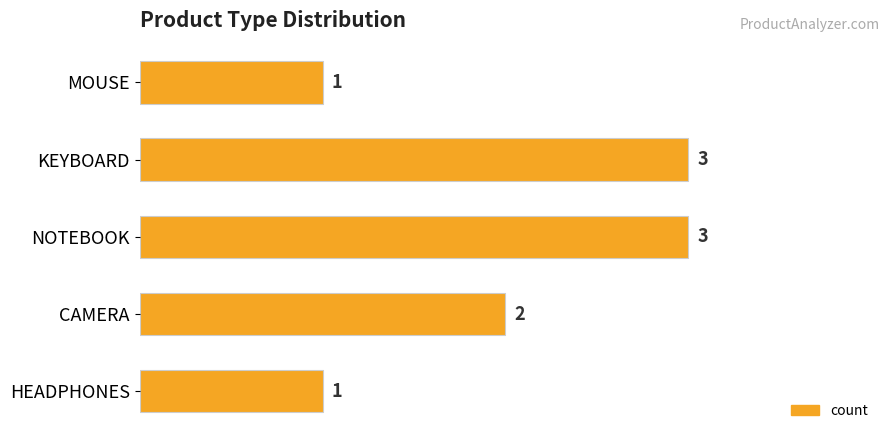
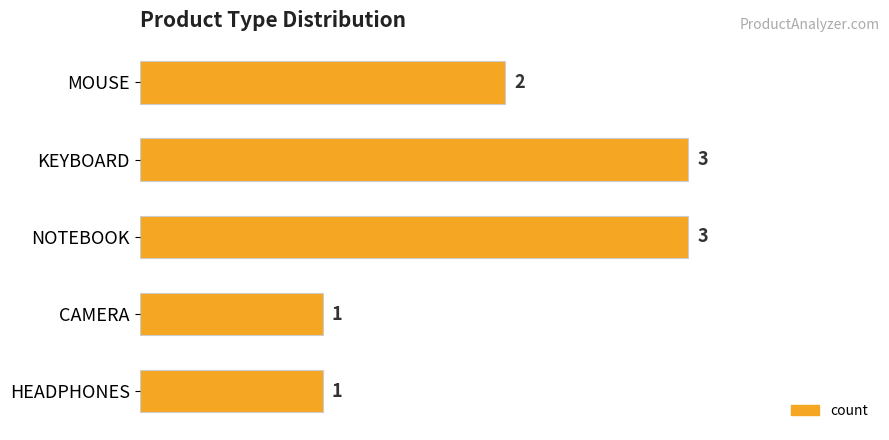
MOUSE: 1 -> 2
CAMERA: 2 -> 1
